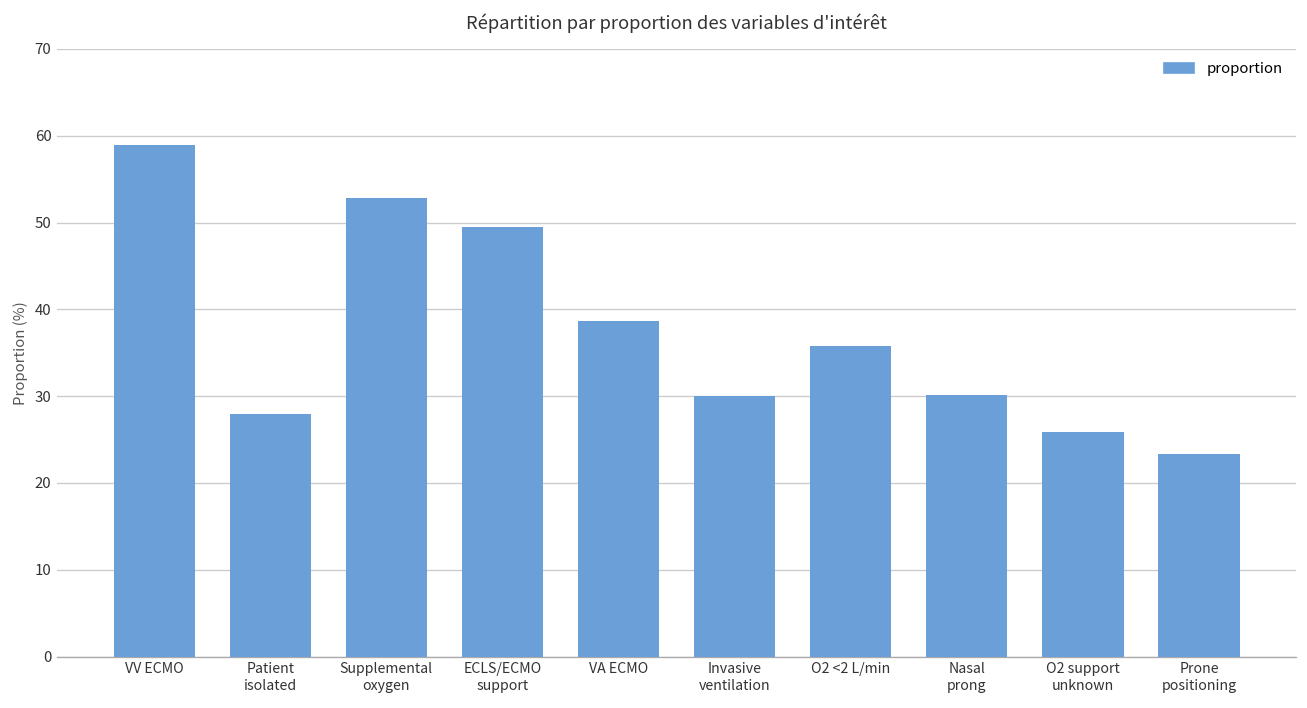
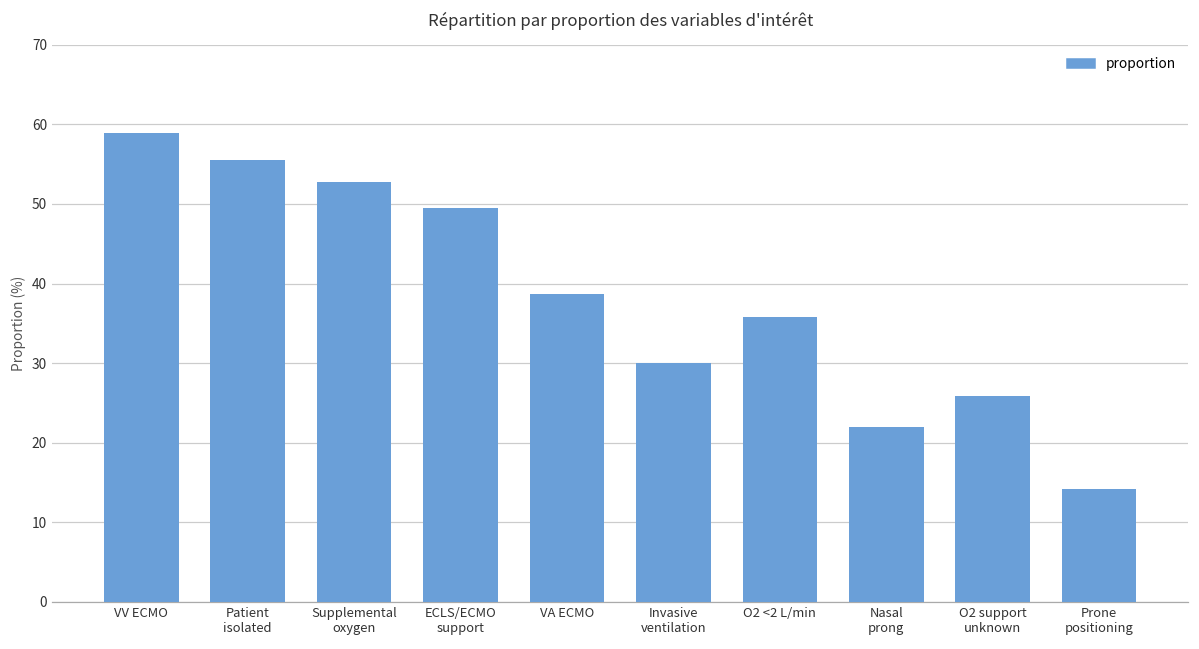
Patient isolated: 28 -> 56
Nasal prong: 30 -> 22
Prone positioning: 23 -> 14
